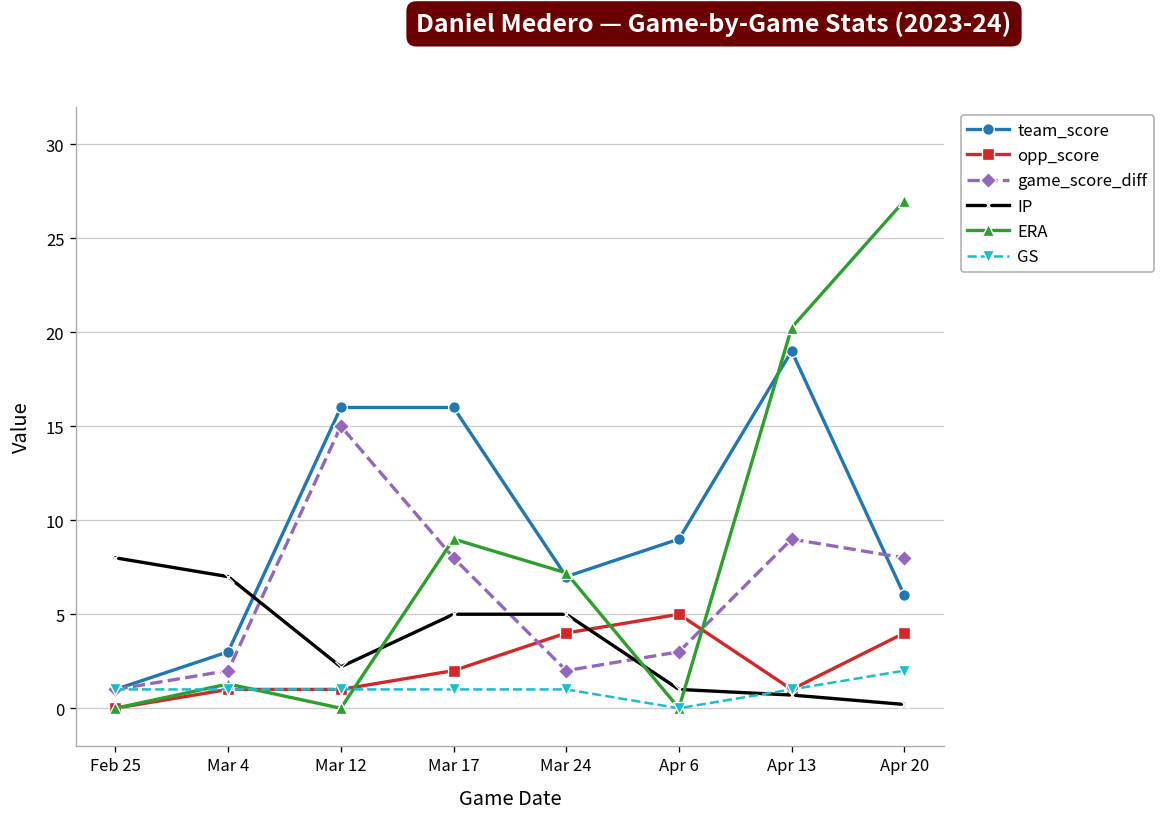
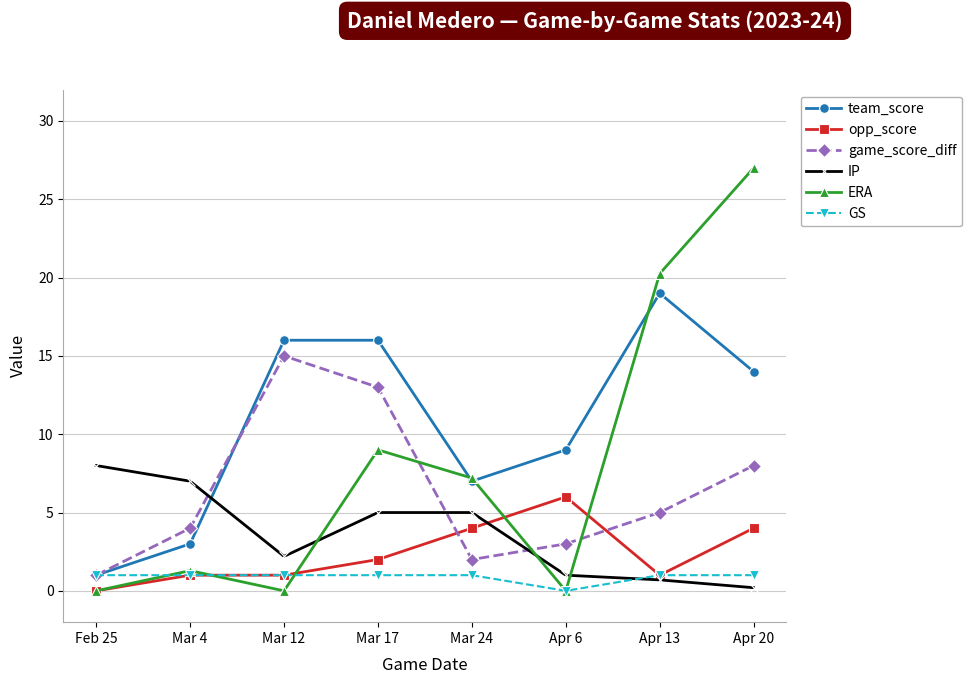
game_score_diff, Mar 4: 2 -> 4
game_score_diff, Mar 17: 8 -> 13
opp_score, Apr 6: 5 -> 6
game_score_diff, Apr 13: 9 -> 5
team_score, Apr 20: 6 -> 14
GS, Apr 20: 2 -> 1
